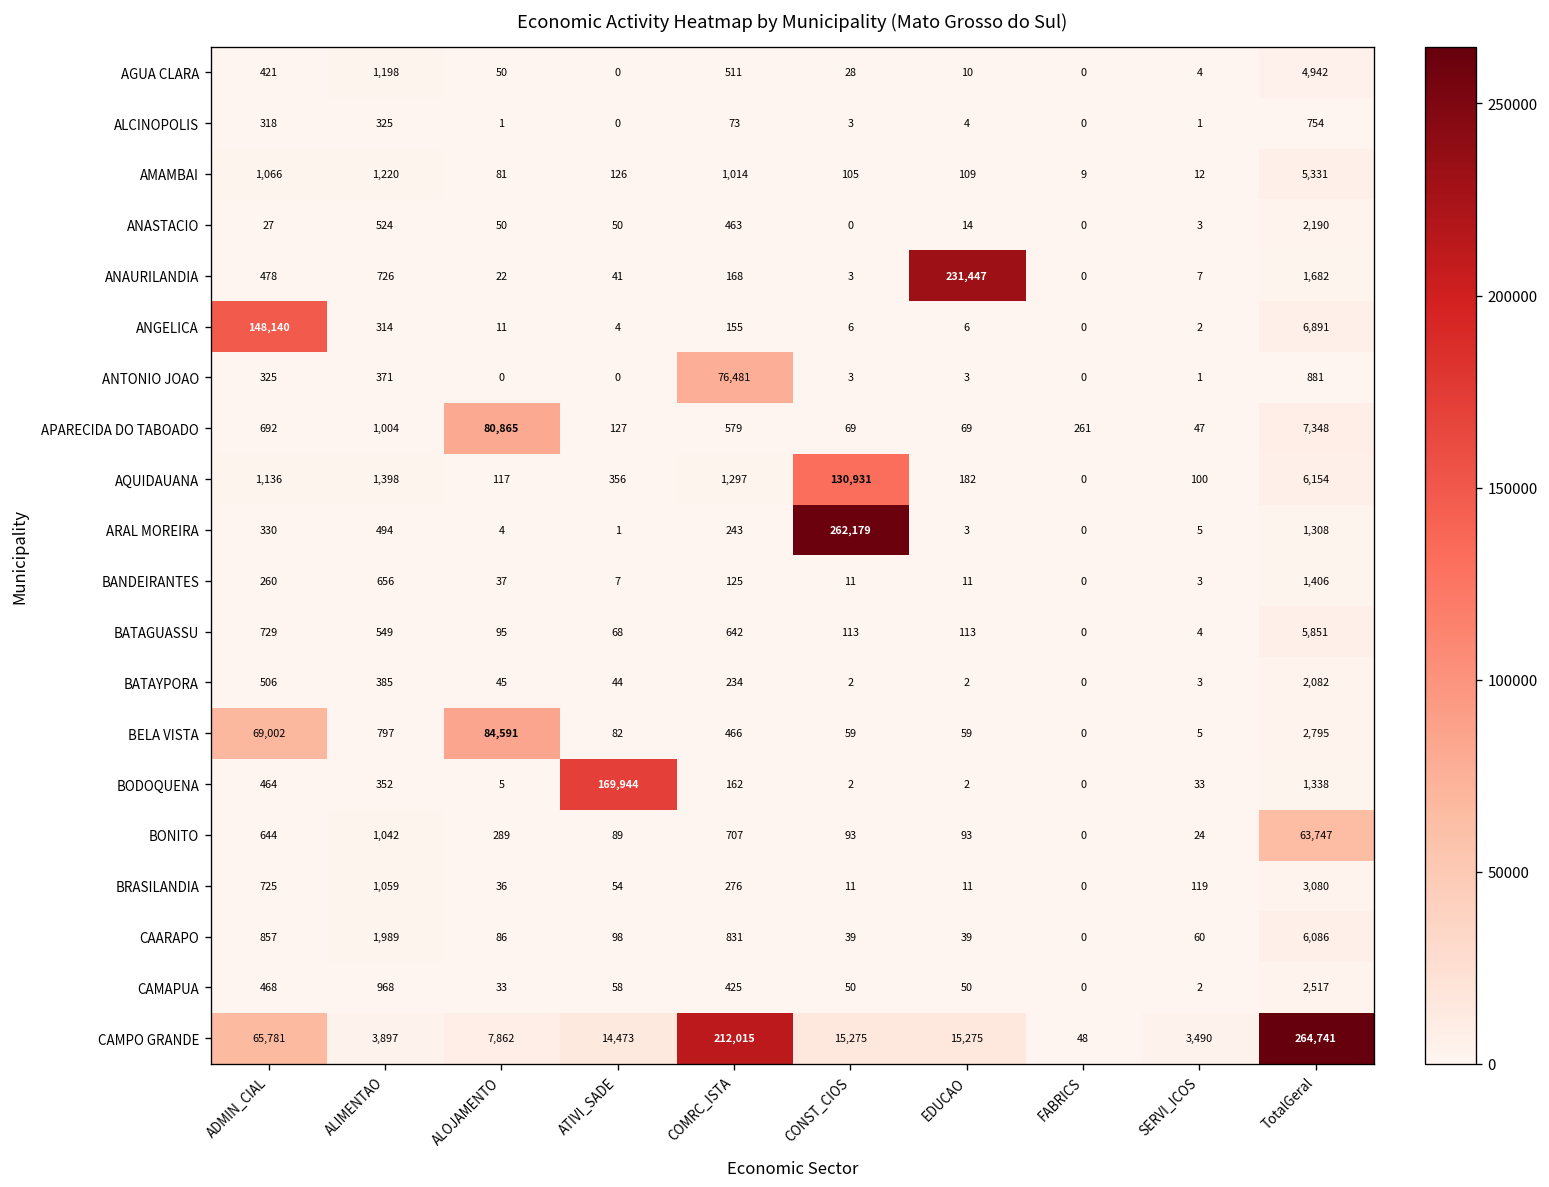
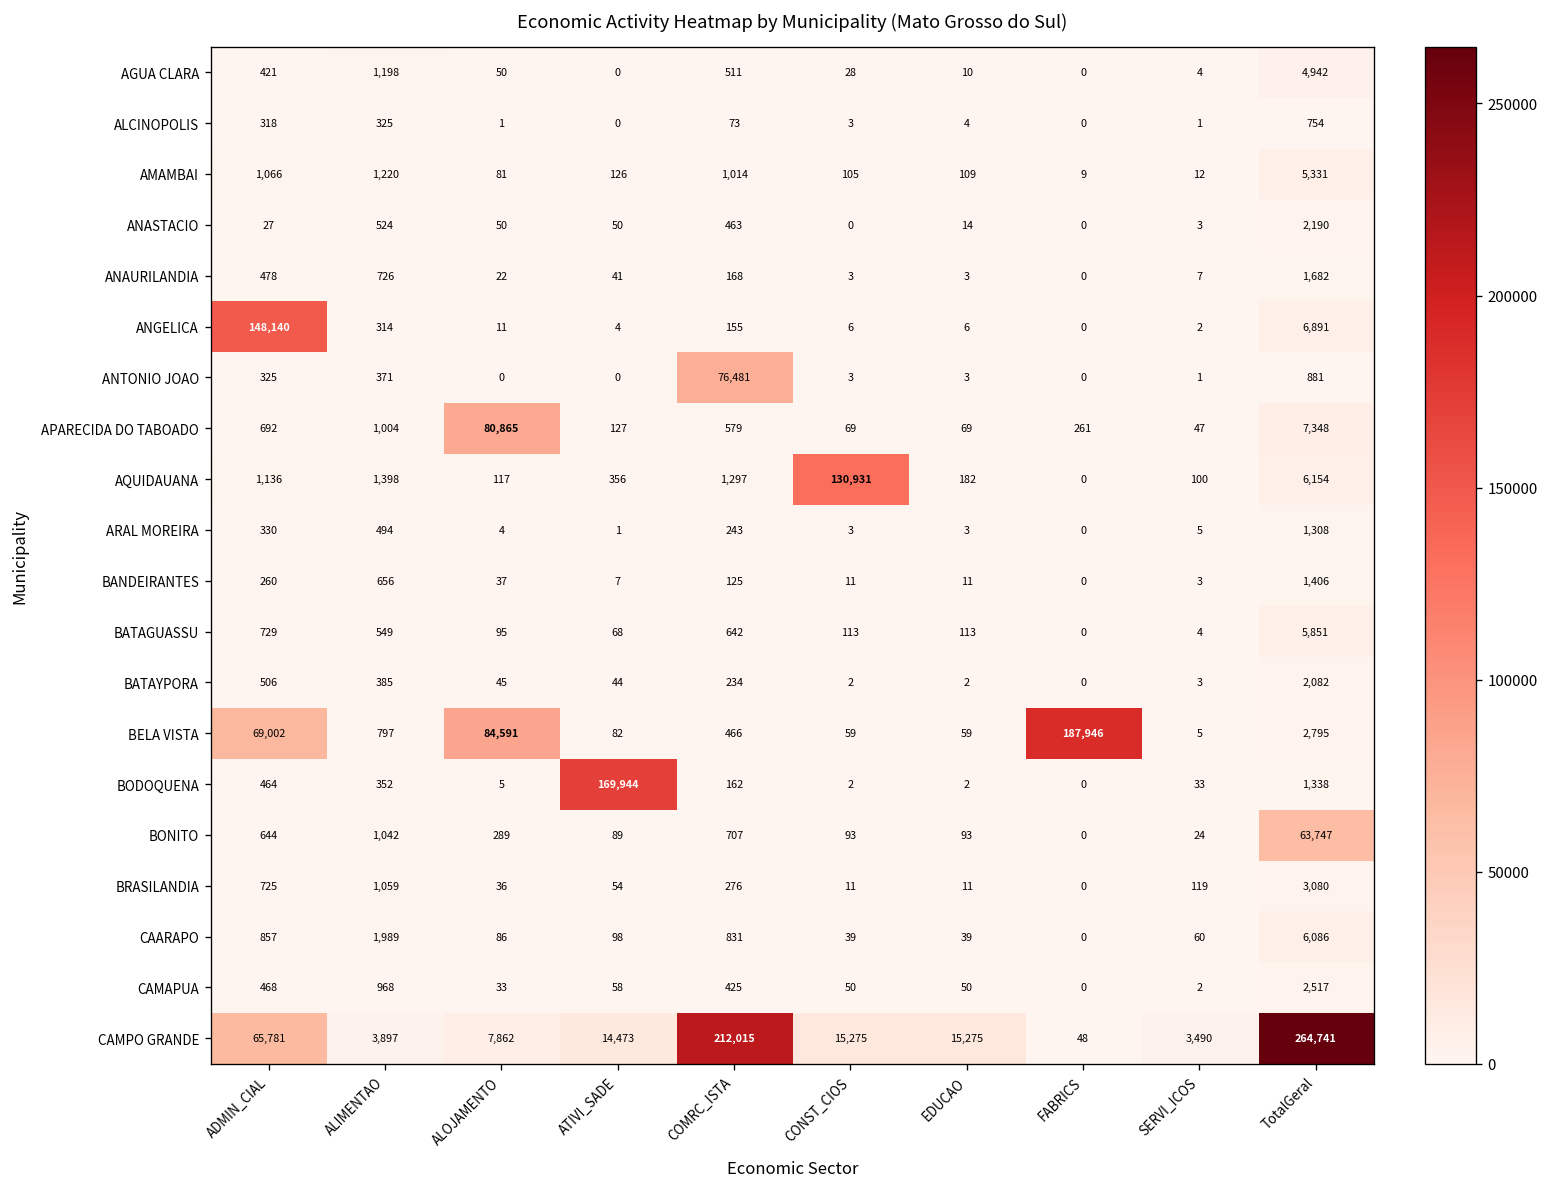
ANAURILANDIA, EDUCAO: 231,447 -> 3
ARAL MOREIRA, CONST_CIOS: 262,179 -> 3
BELA VISTA, FABRICS: 0 -> 187,946
